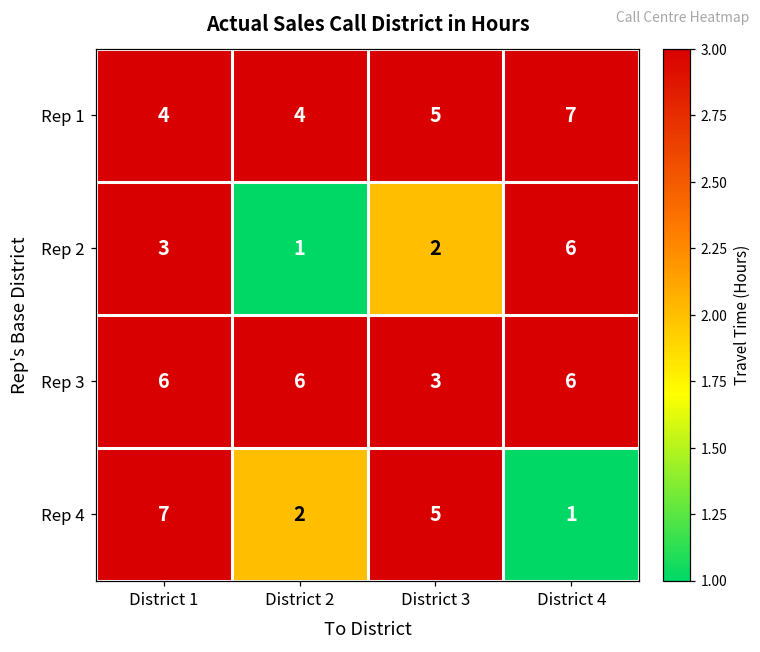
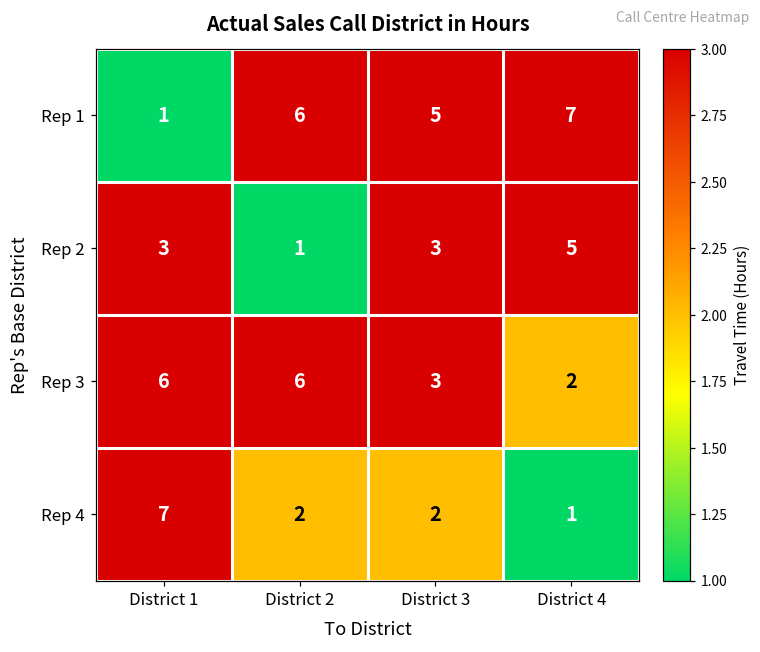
Rep 1, District 1: 4 -> 1
Rep 1, District 2: 4 -> 6
Rep 2, District 3: 2 -> 3
Rep 2, District 4: 6 -> 5
Rep 3, District 4: 6 -> 2
Rep 4, District 3: 5 -> 2
